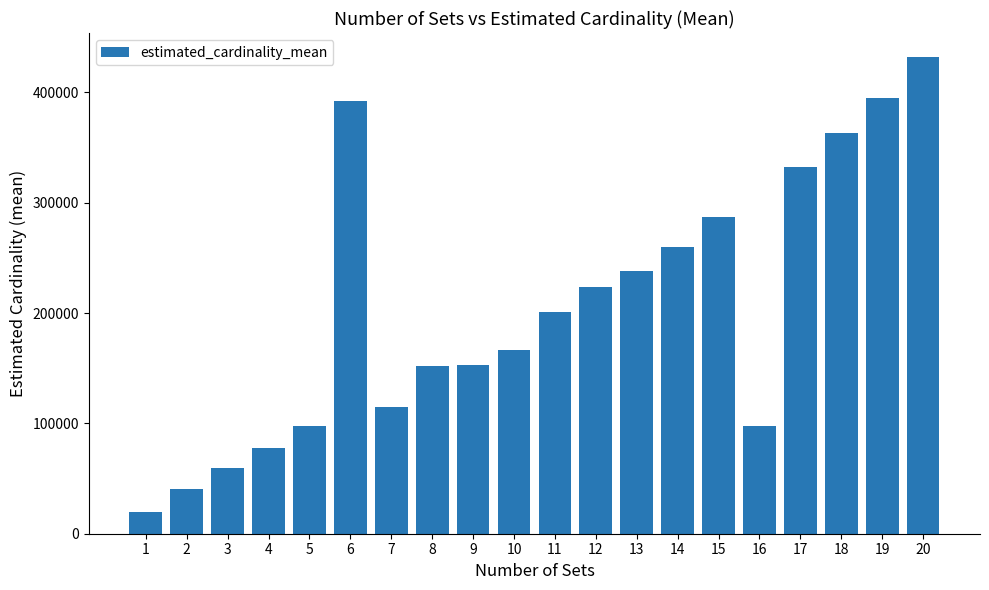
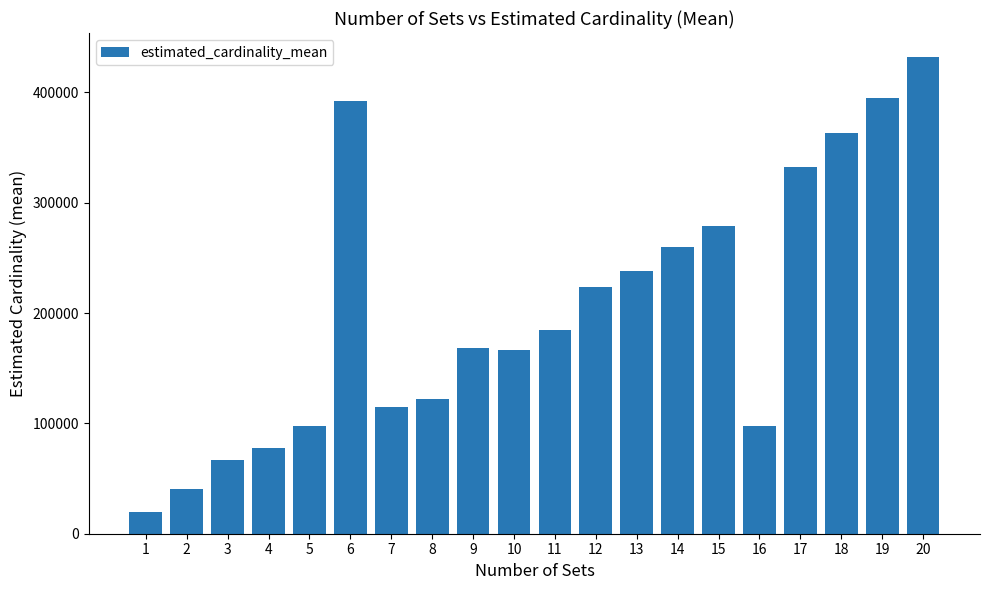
3: 59000 -> 67000
8: 152000 -> 122000
9: 153000 -> 168000
11: 201000 -> 184000
15: 287000 -> 279000
